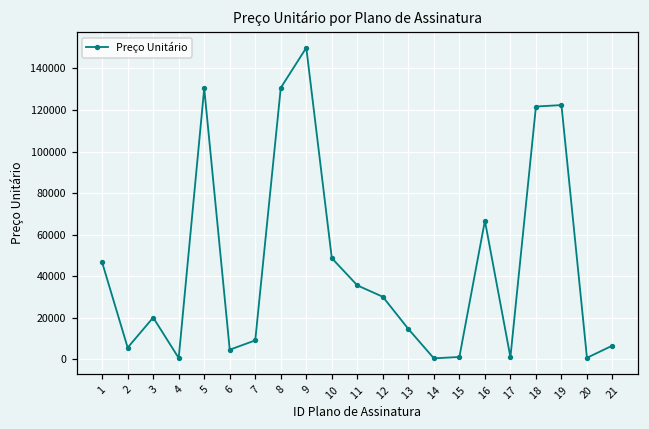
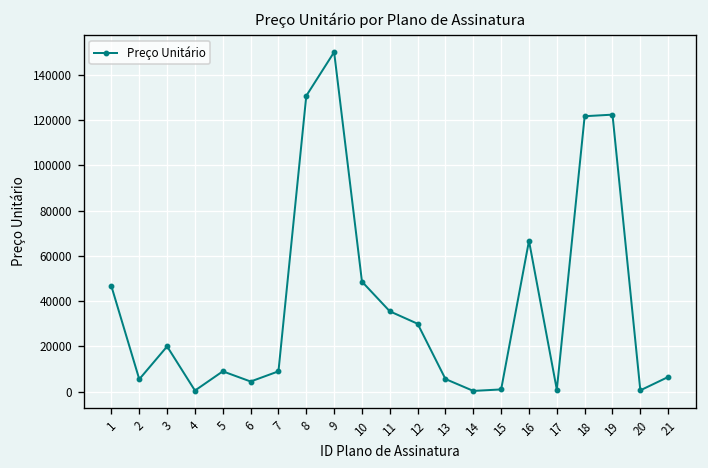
5: 130000 -> 9000
13: 15000 -> 6000
